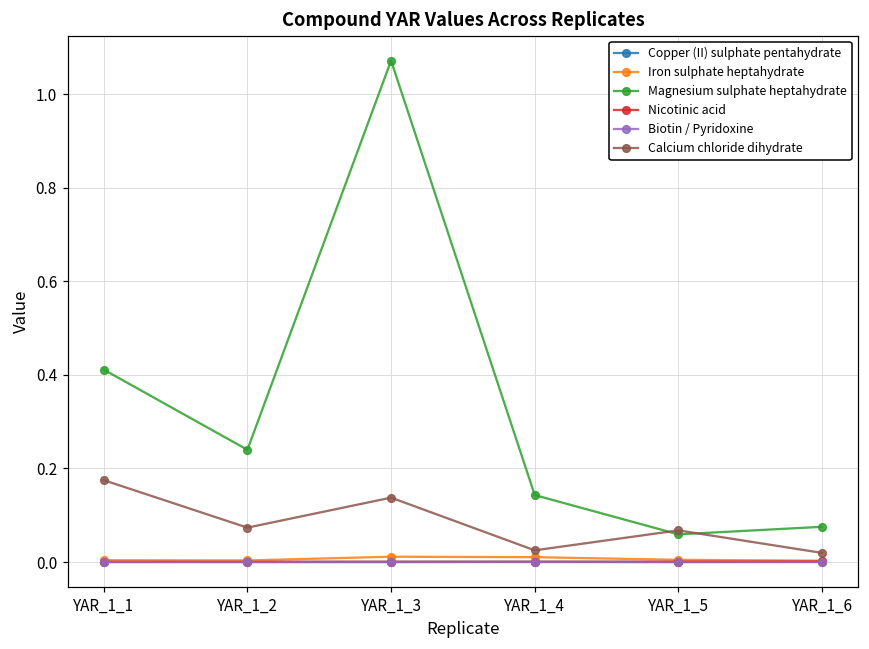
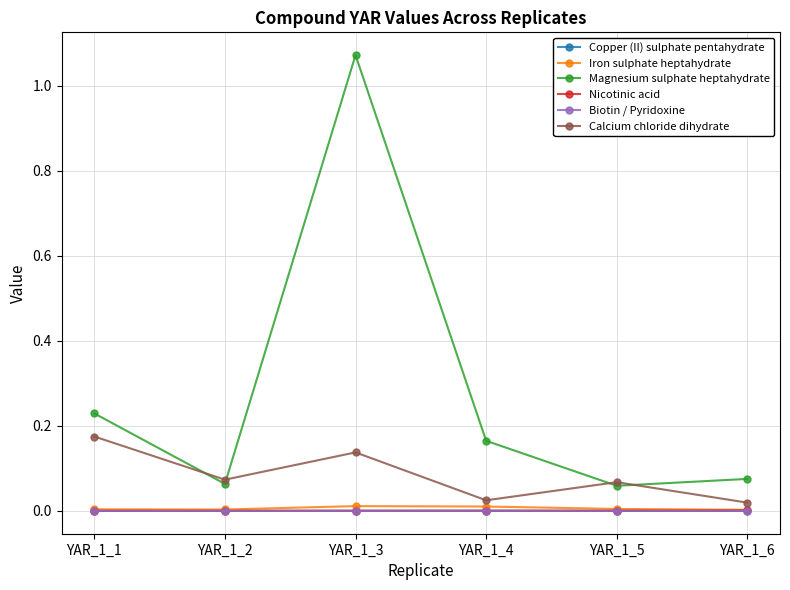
Magnesium sulphate heptahydrate, YAR_1_1: 0.41 -> 0.23
Magnesium sulphate heptahydrate, YAR_1_2: 0.24 -> 0.06
Magnesium sulphate heptahydrate, YAR_1_4: 0.14 -> 0.16
